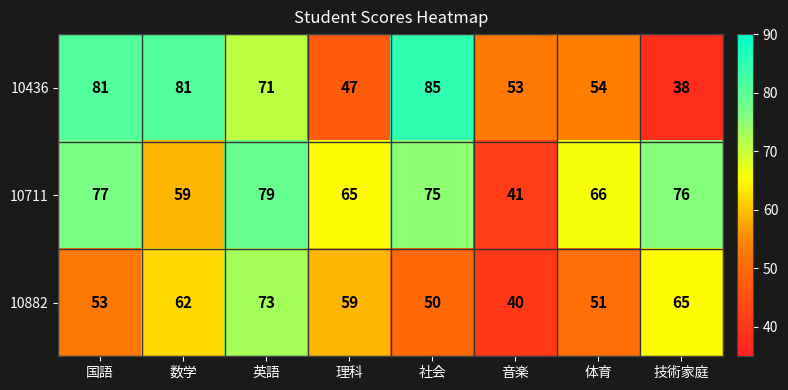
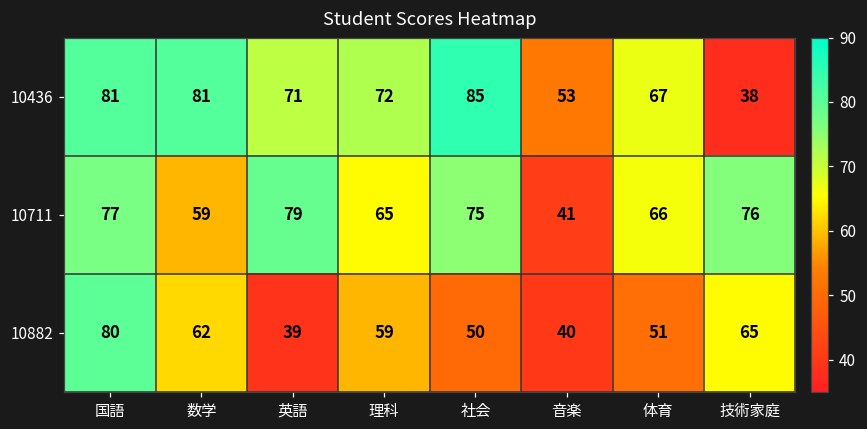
10436, 理科: 47 -> 72
10436, 体育: 54 -> 67
10882, 国語: 53 -> 80
10882, 英語: 73 -> 39
